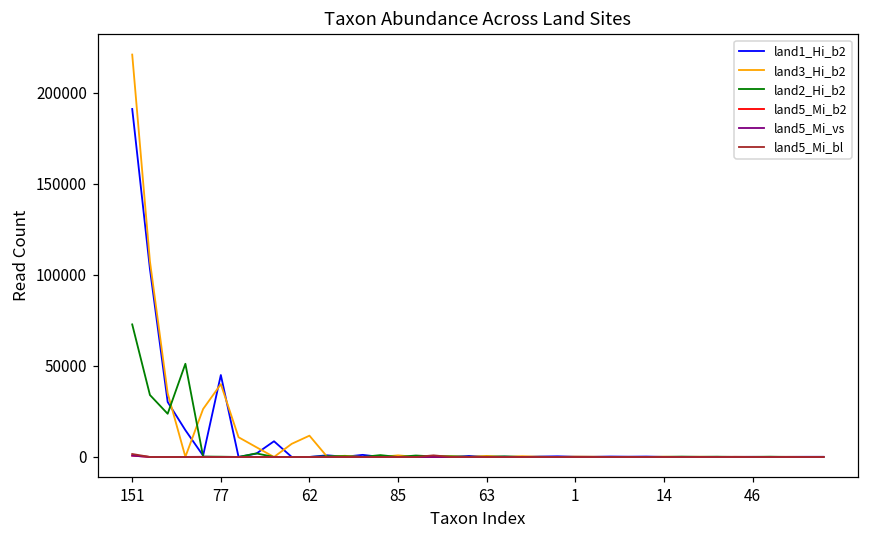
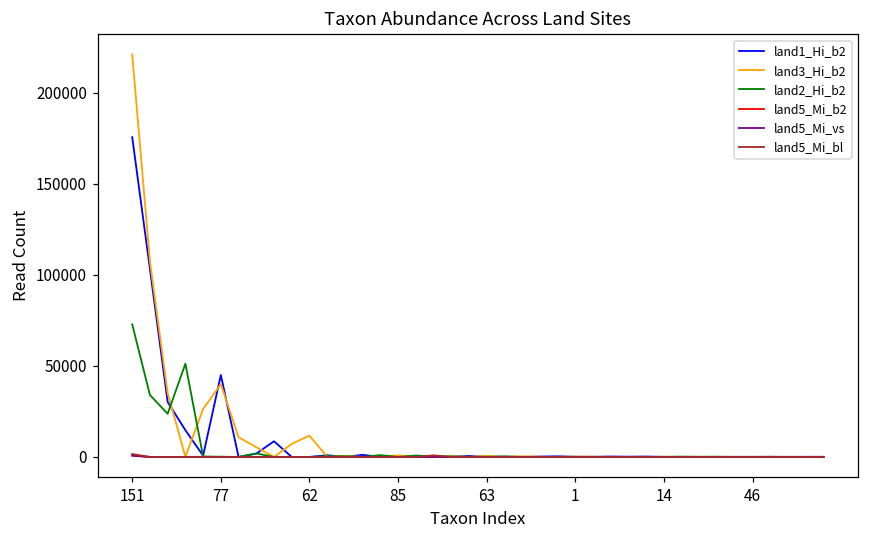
land1_Hi_b2, 151: 191000 -> 176000
